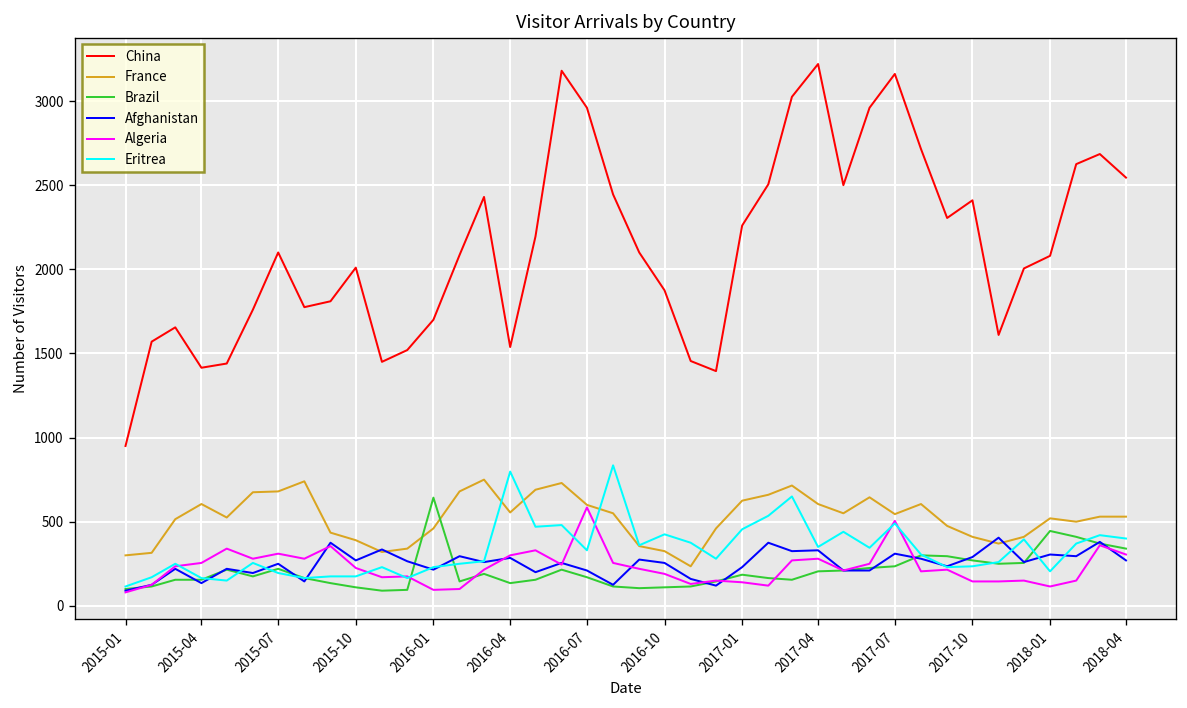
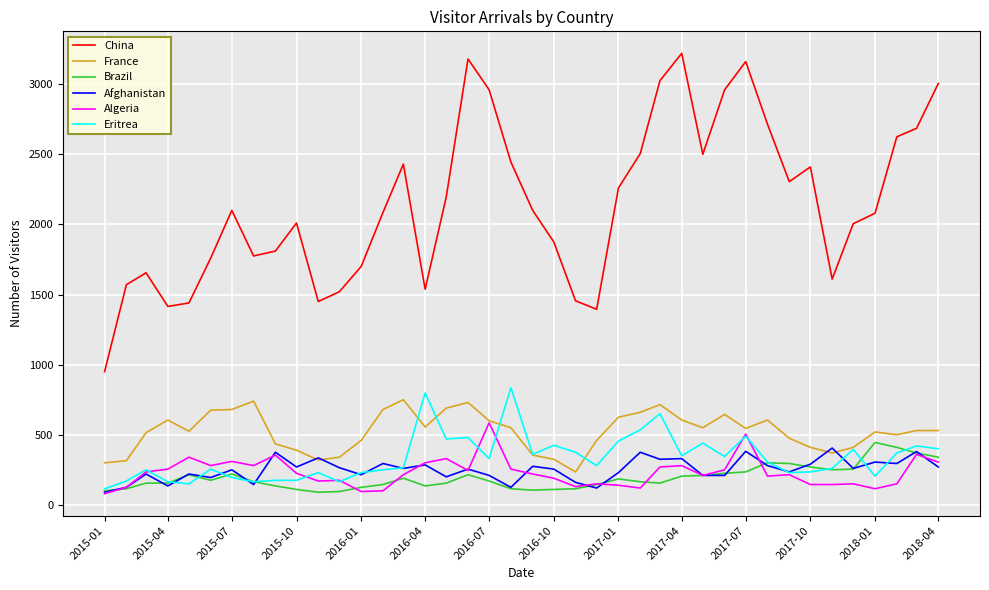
Brazil, 2016-01: 640 -> 130
Afghanistan, 2017-07: 310 -> 380
China, 2018-04: 2550 -> 3010
